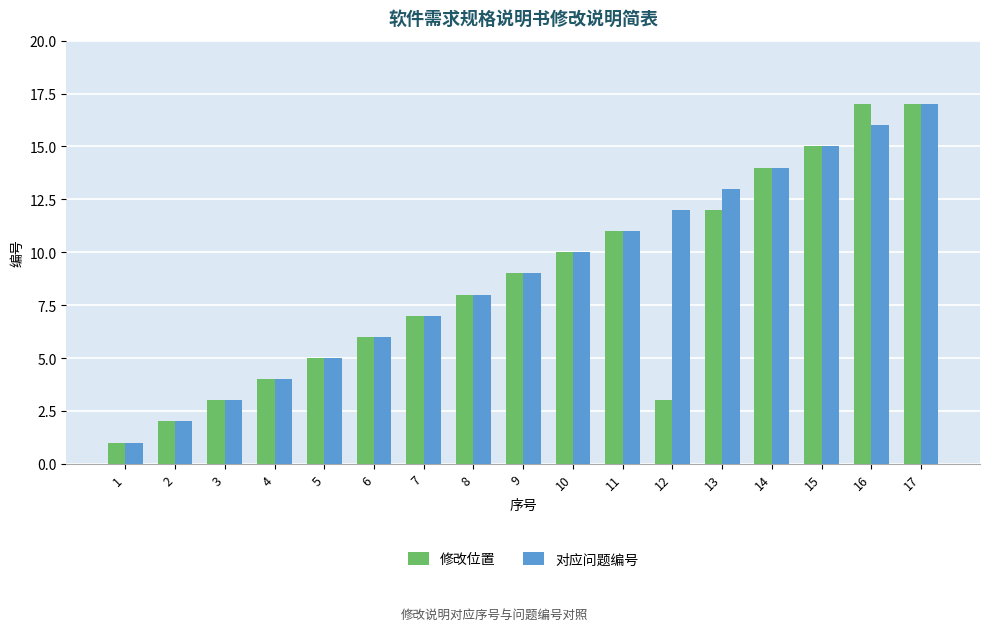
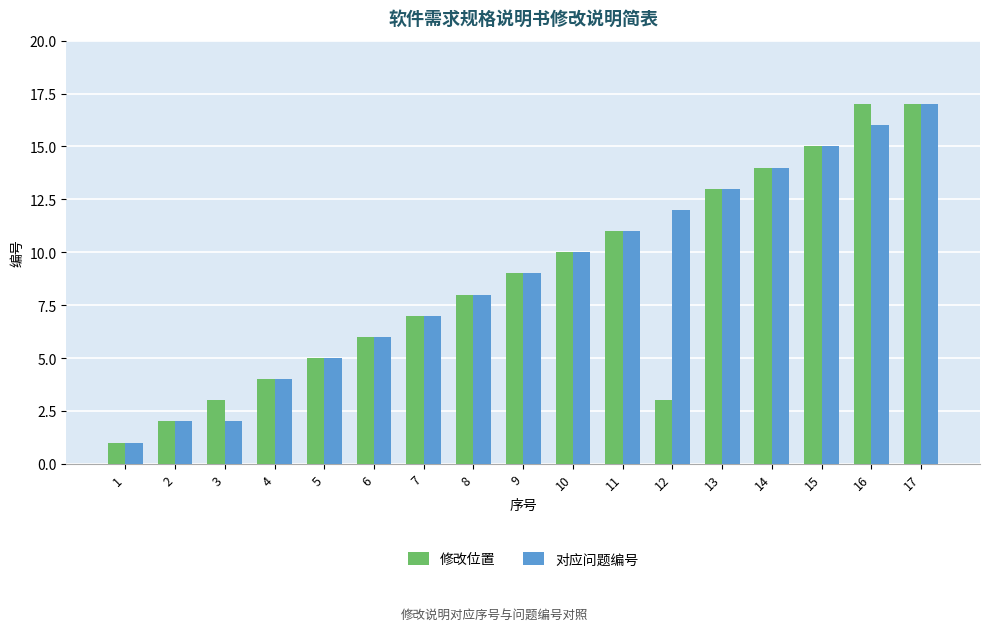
对应问题编号, 3: 3 -> 2
修改位置, 13: 12 -> 13
